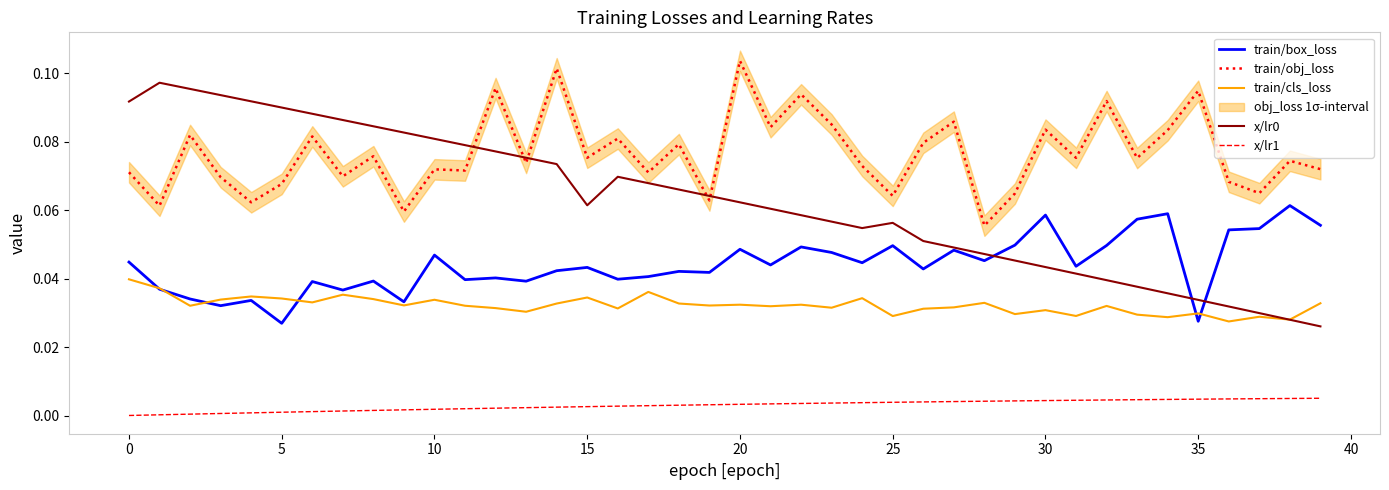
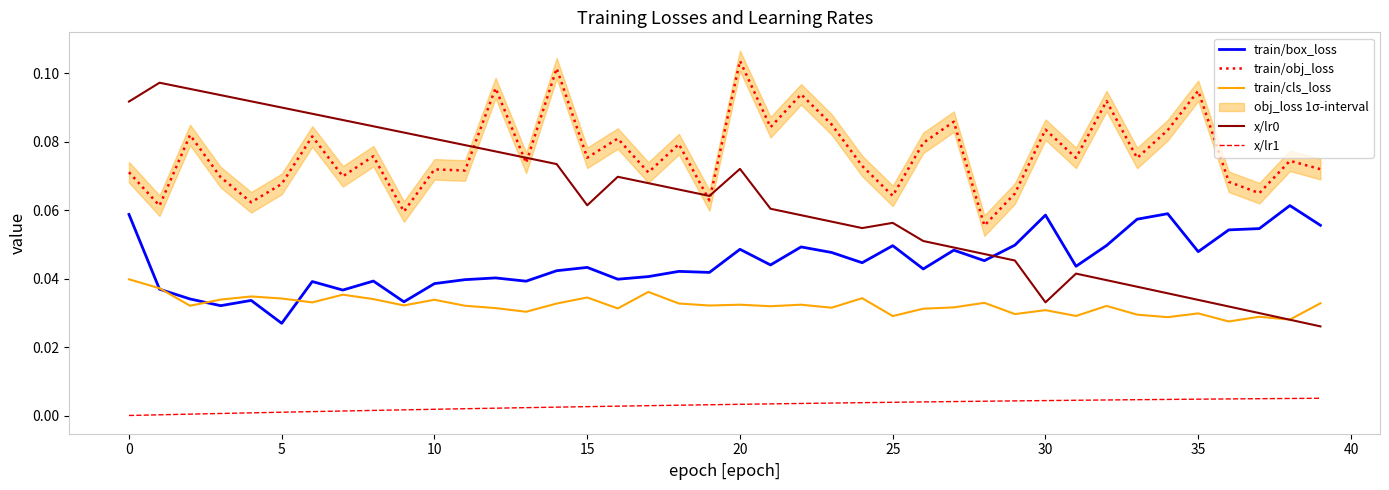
train/box_loss, 0: 0.045 -> 0.059
train/box_loss, 10: 0.047 -> 0.039
x/lr0, 20: 0.062 -> 0.072
x/lr0, 30: 0.043 -> 0.033
train/box_loss, 35: 0.028 -> 0.048
